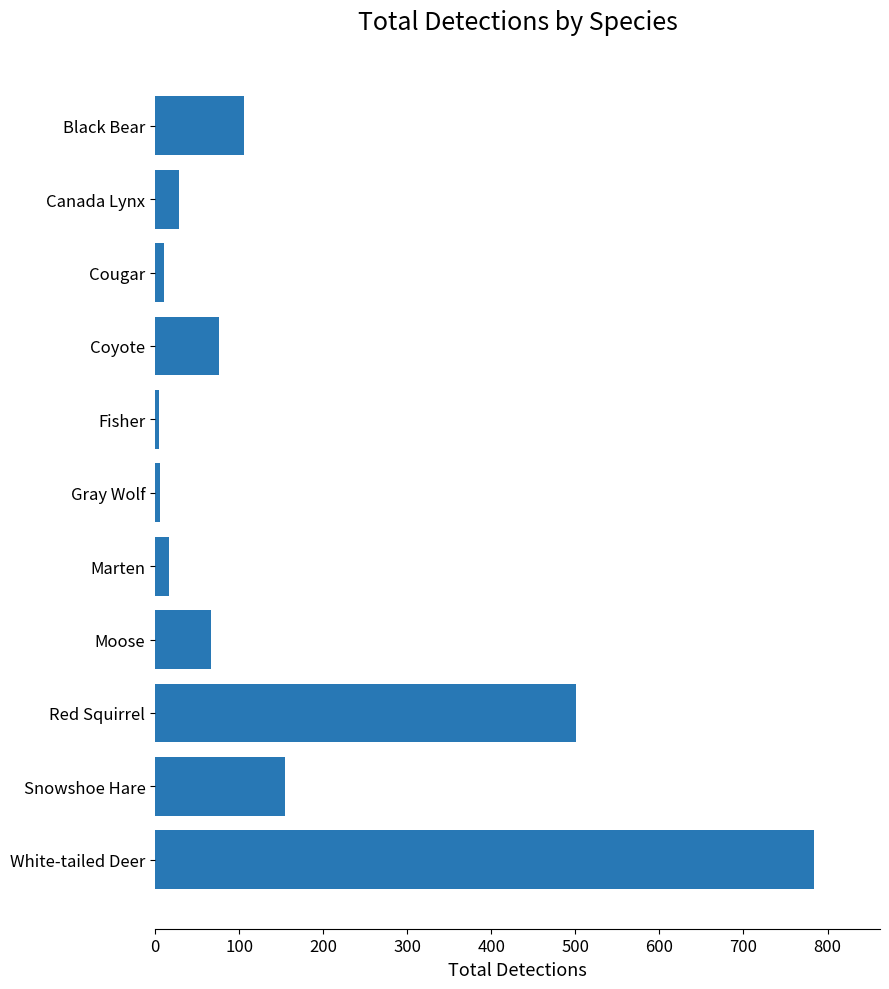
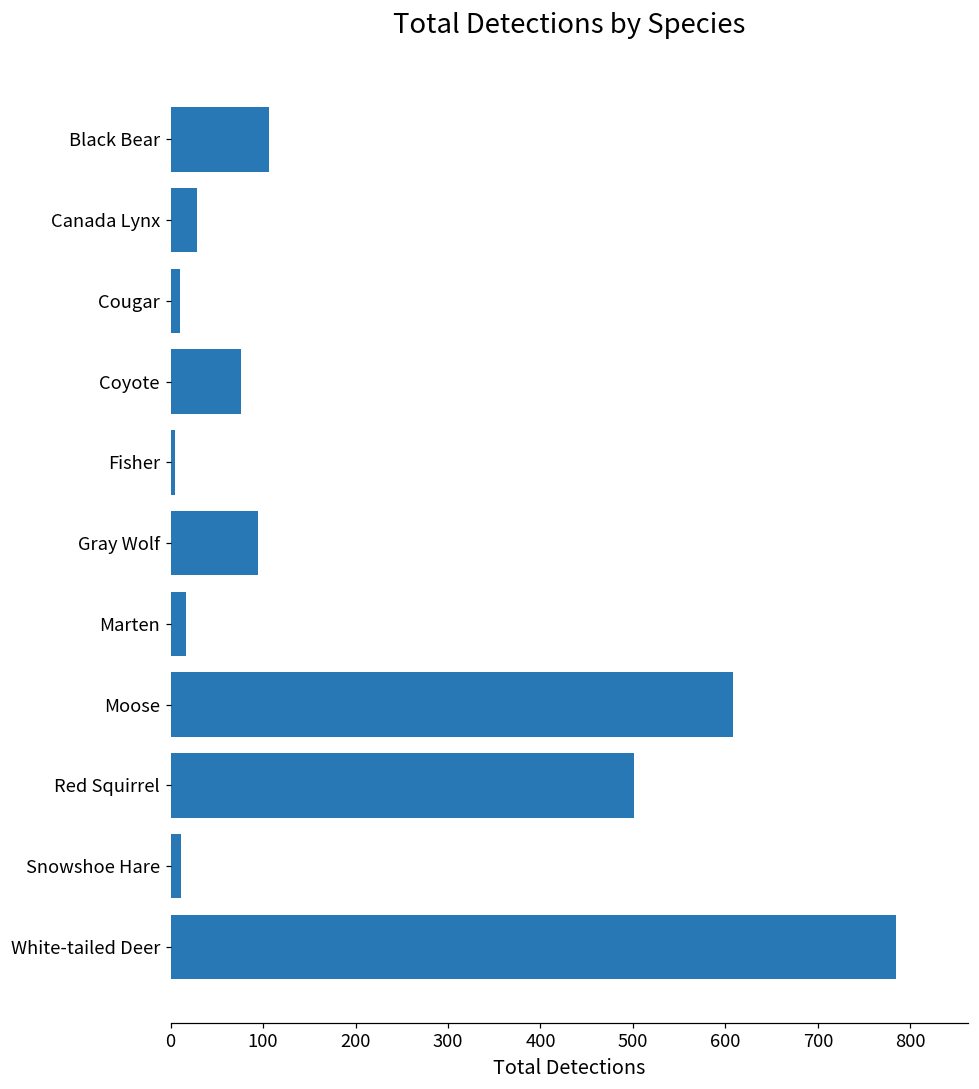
Gray Wolf: 10 -> 100
Moose: 70 -> 610
Snowshoe Hare: 160 -> 10
